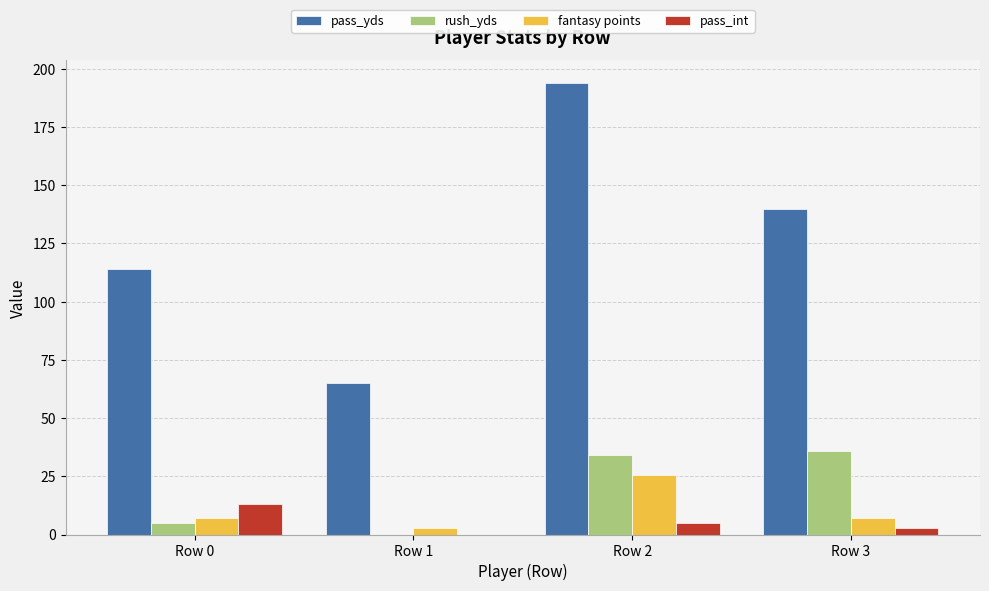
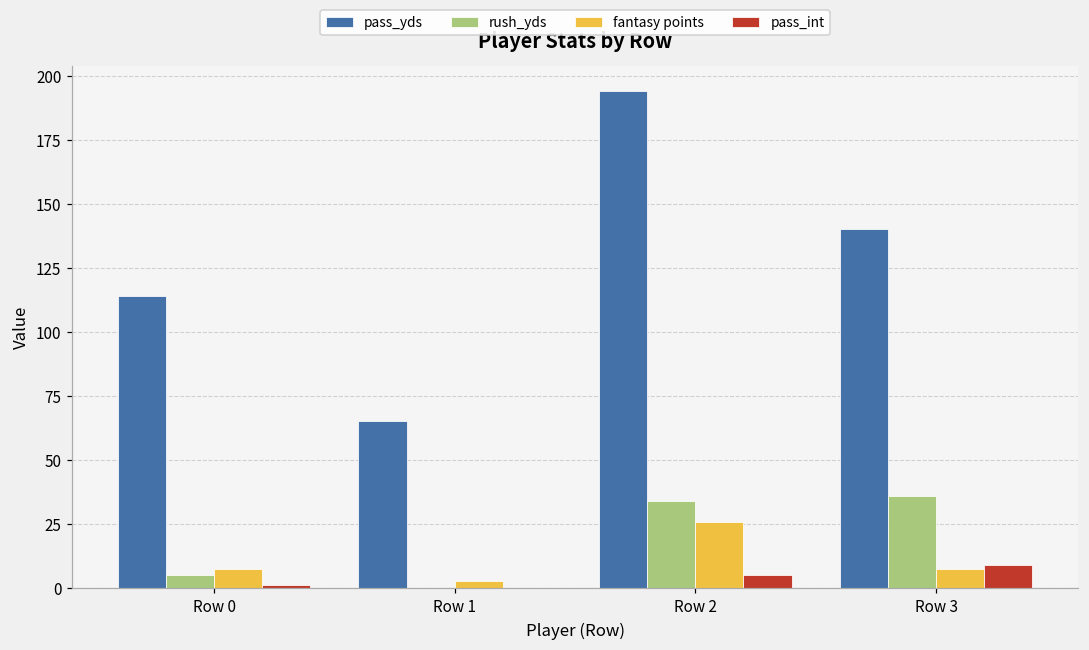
pass_int, Row 0: 13 -> 1
pass_int, Row 3: 3 -> 9
